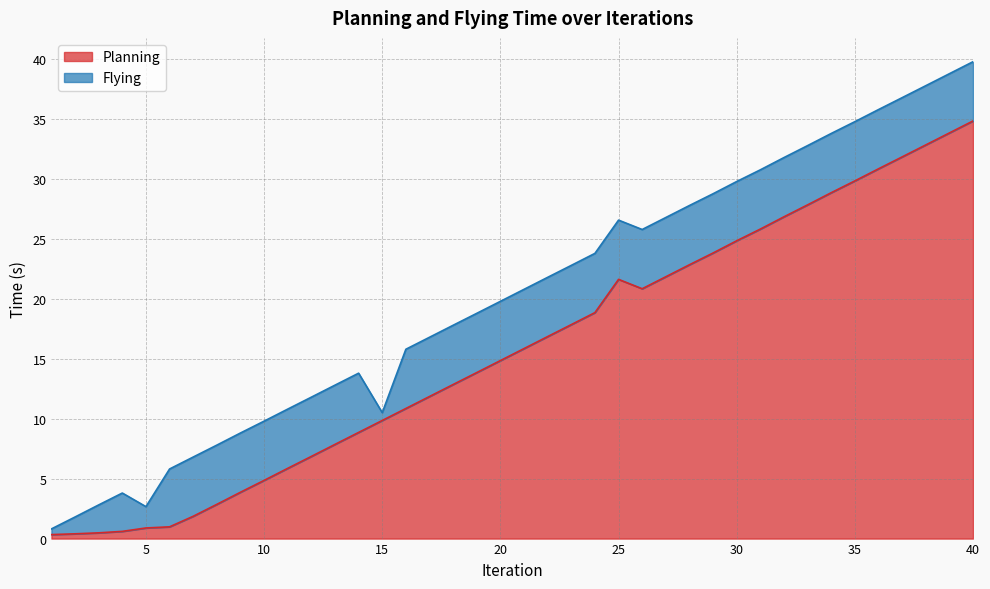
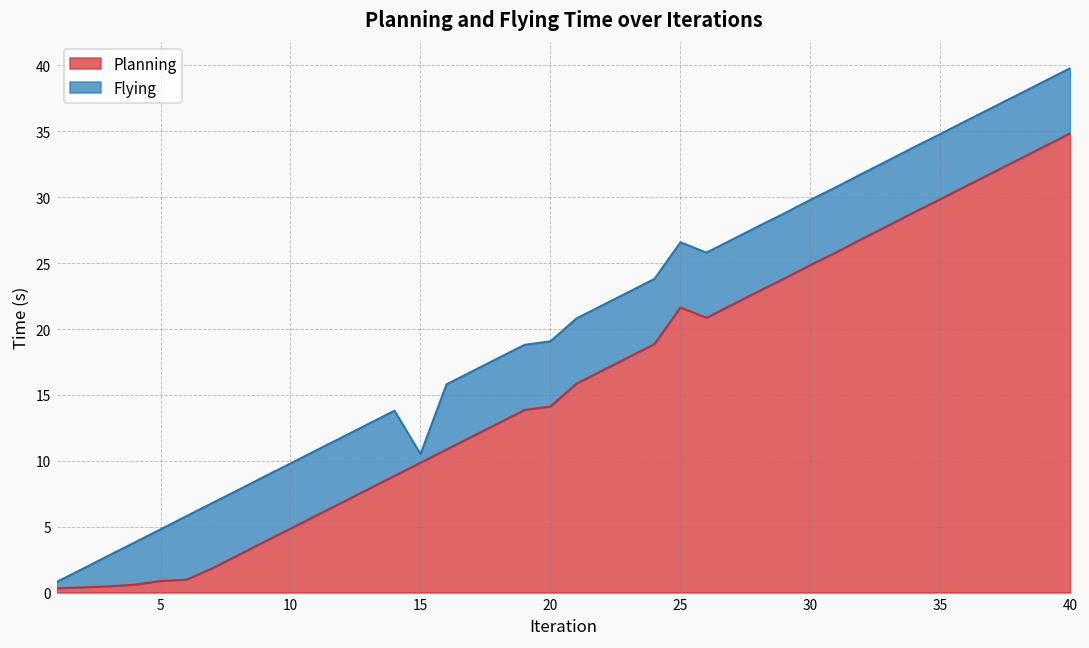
Flying, 5: 1.8 -> 3.9
Planning, 20: 14.9 -> 14.1
